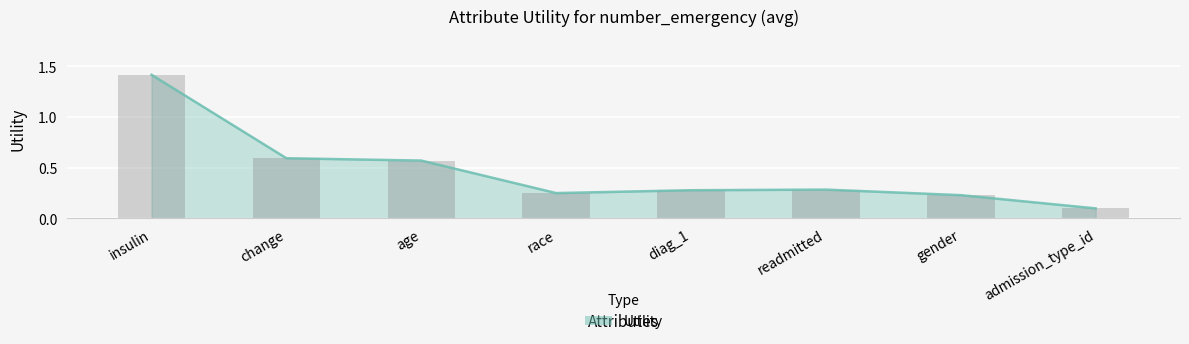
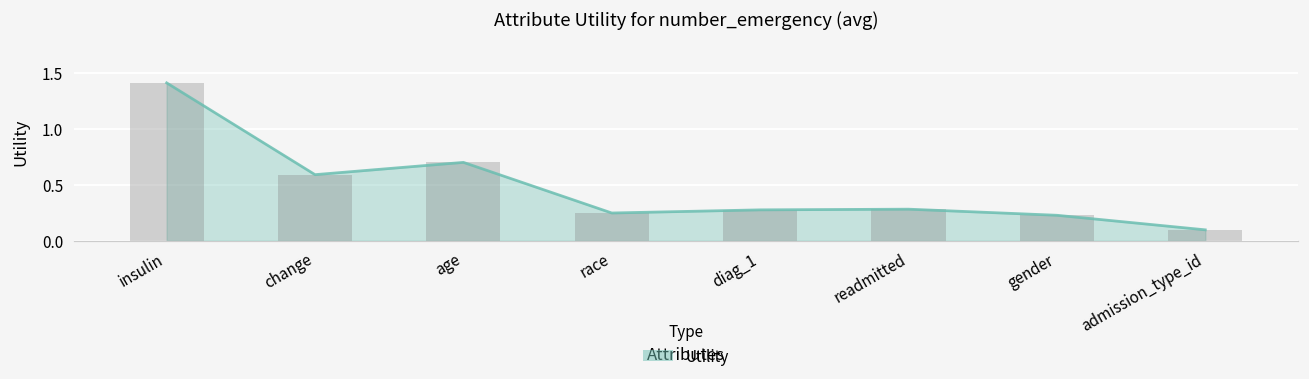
age: 0.57 -> 0.70
